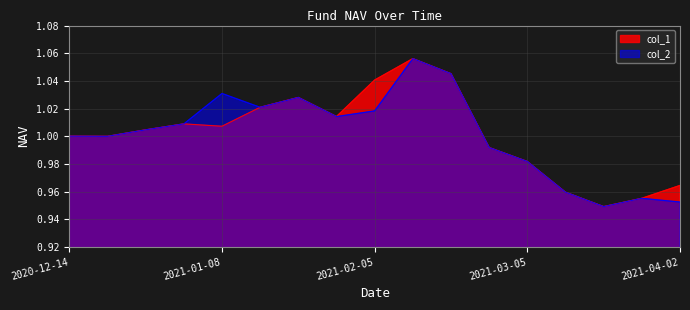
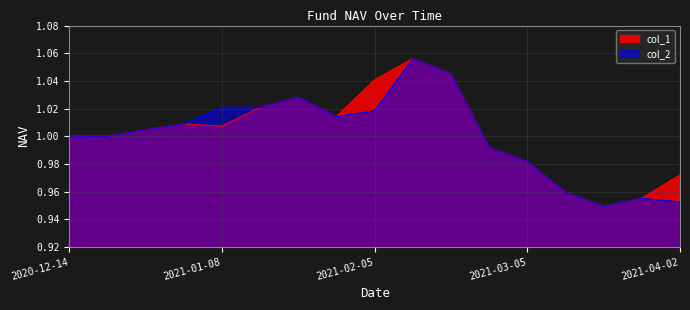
col_2, 2021-01-08: 1.031 -> 1.021
col_1, 2021-04-02: 0.964 -> 0.972
